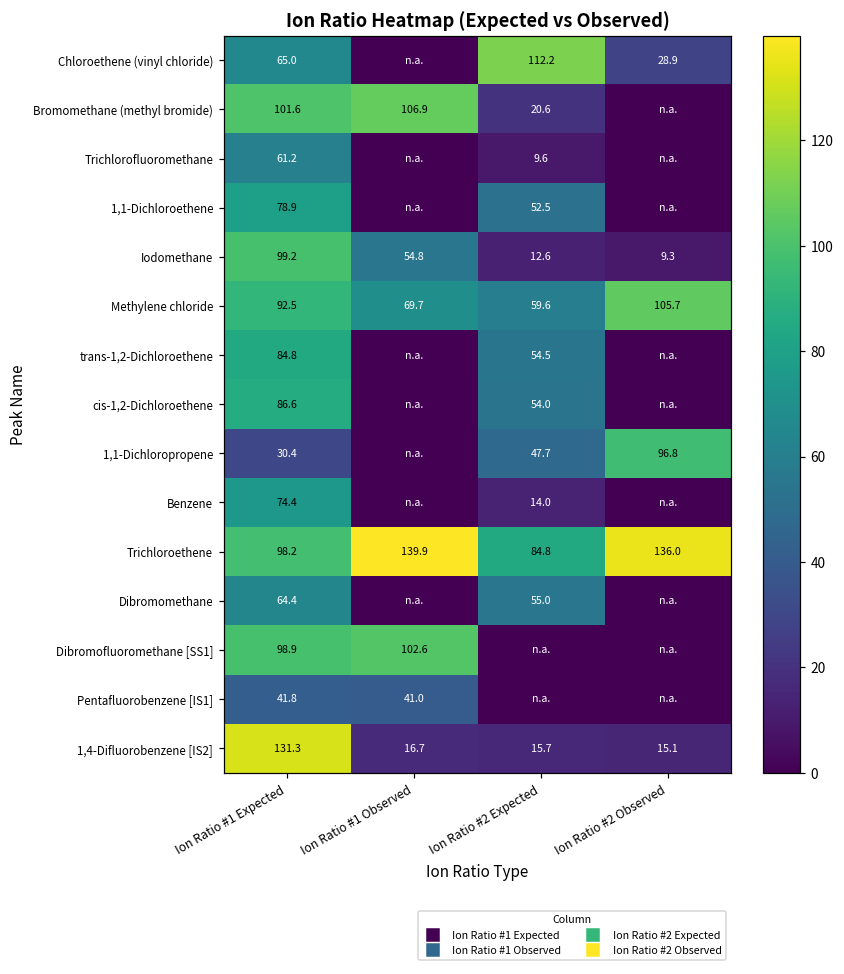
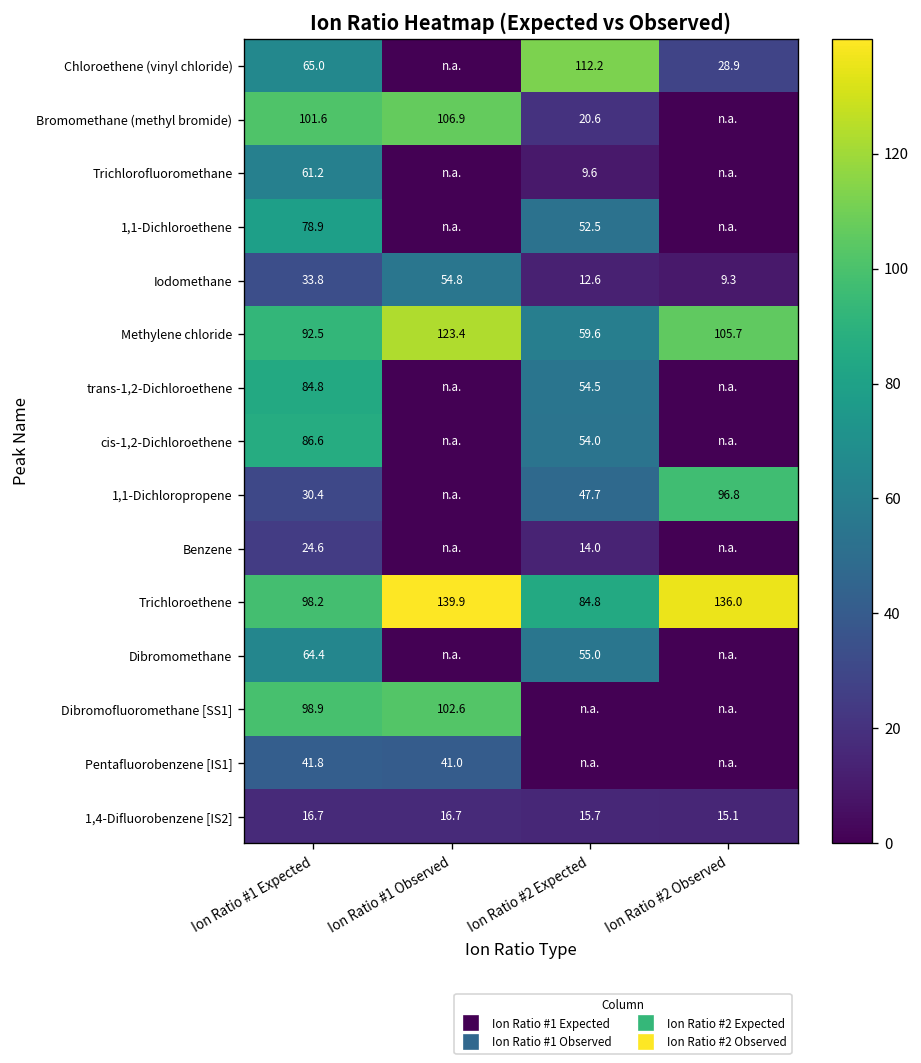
Iodomethane, Ion Ratio #1 Expected: 99.2 -> 33.8
Methylene chloride, Ion Ratio #1 Observed: 69.7 -> 123.4
Benzene, Ion Ratio #1 Expected: 74.4 -> 24.6
1,4-Difluorobenzene [IS2], Ion Ratio #1 Expected: 131.3 -> 16.7
